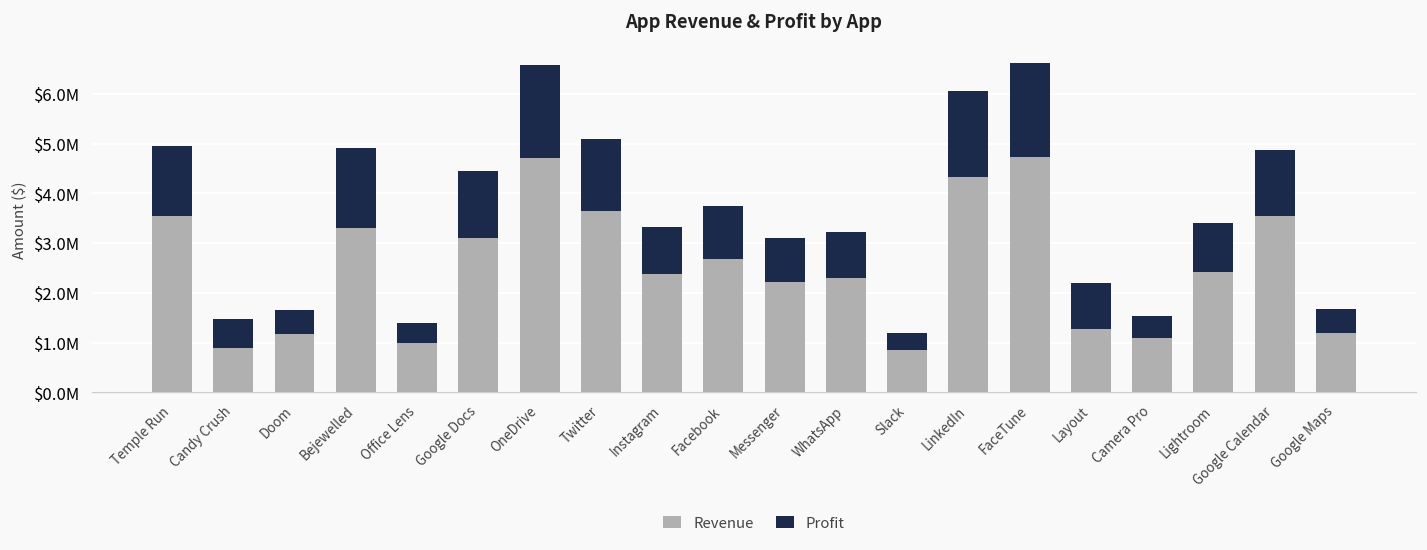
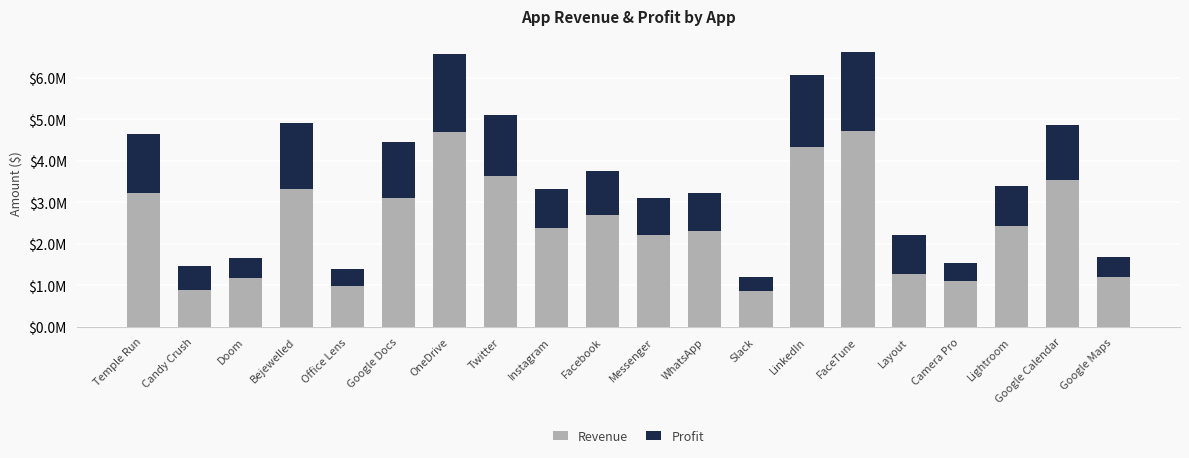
Revenue, Temple Run: $3500000 -> $3200000
